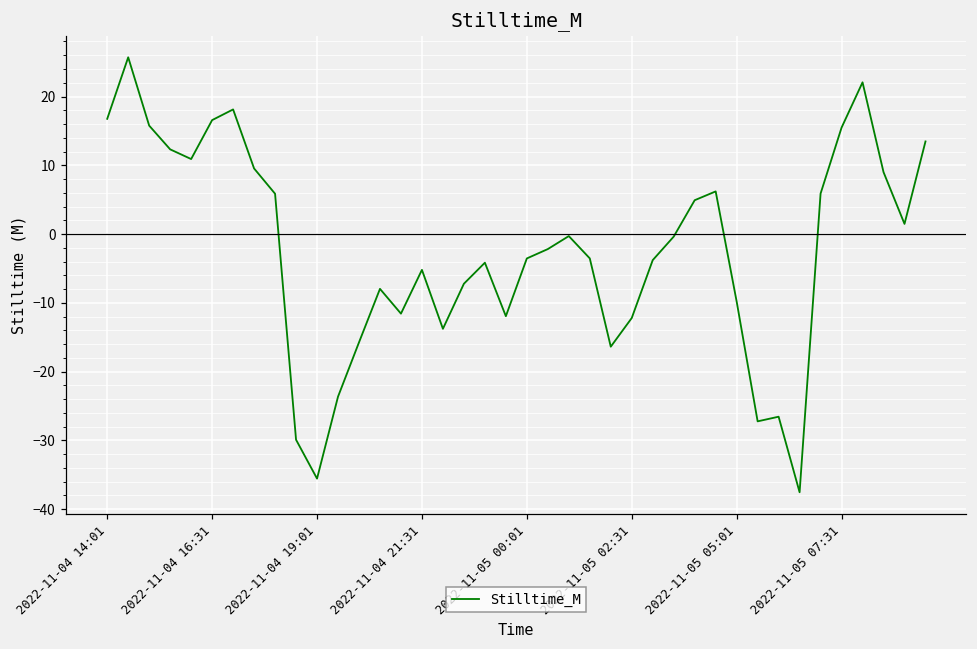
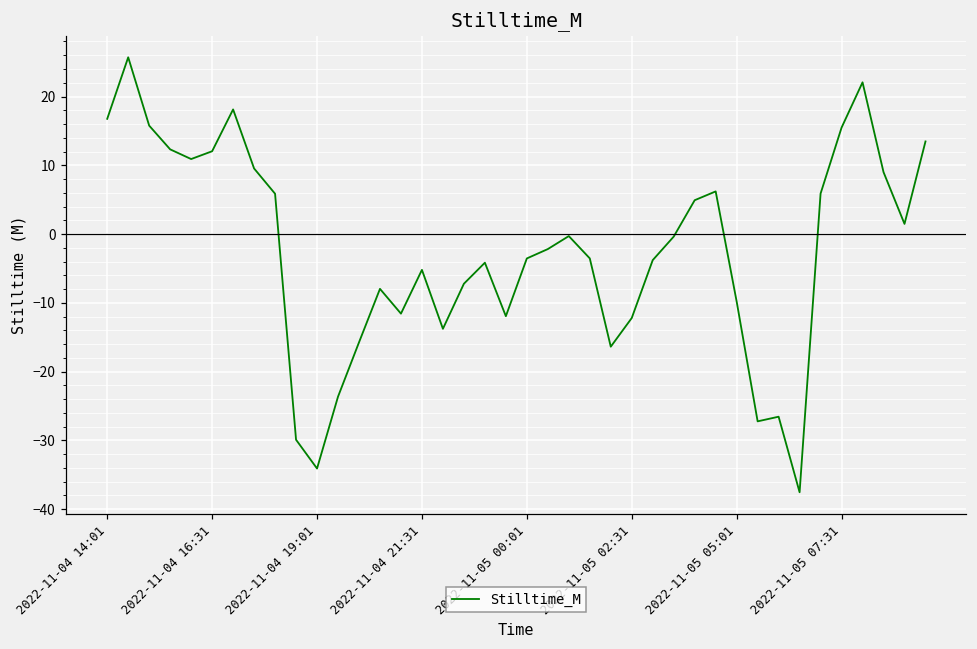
2022-11-04 16:31: 17 -> 12
2022-11-04 19:01: -36 -> -34
